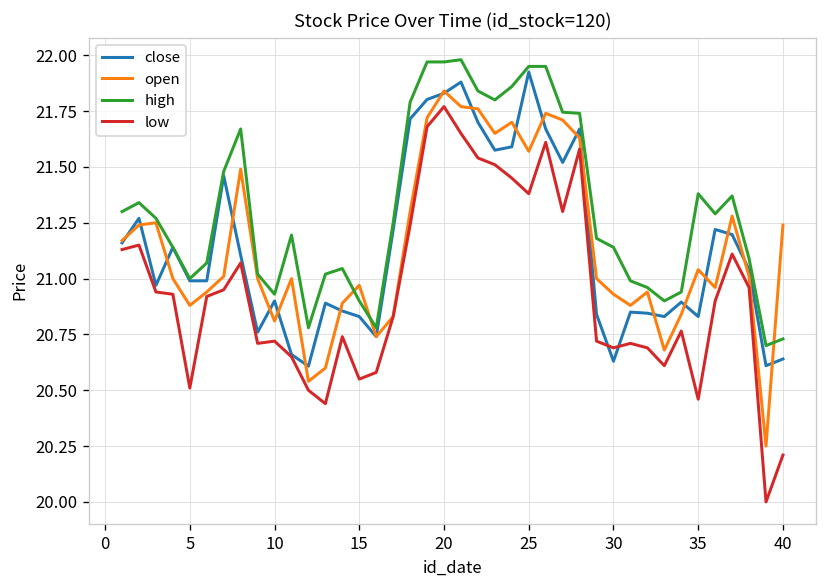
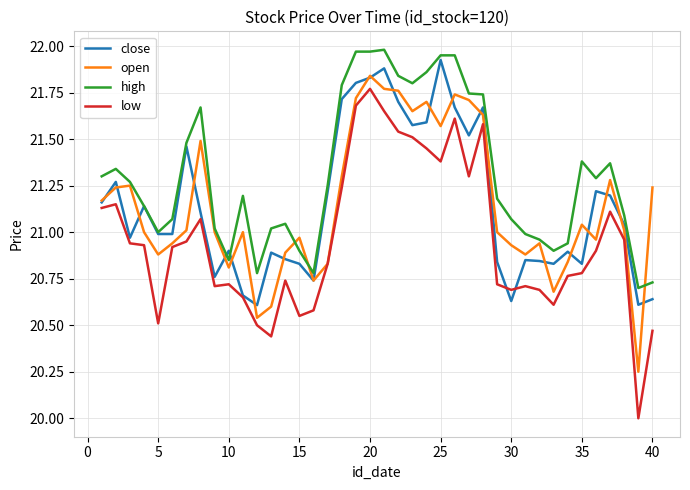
high, 10: 20.93 -> 20.85
high, 30: 21.14 -> 21.07
low, 35: 20.46 -> 20.78
low, 40: 20.21 -> 20.47
